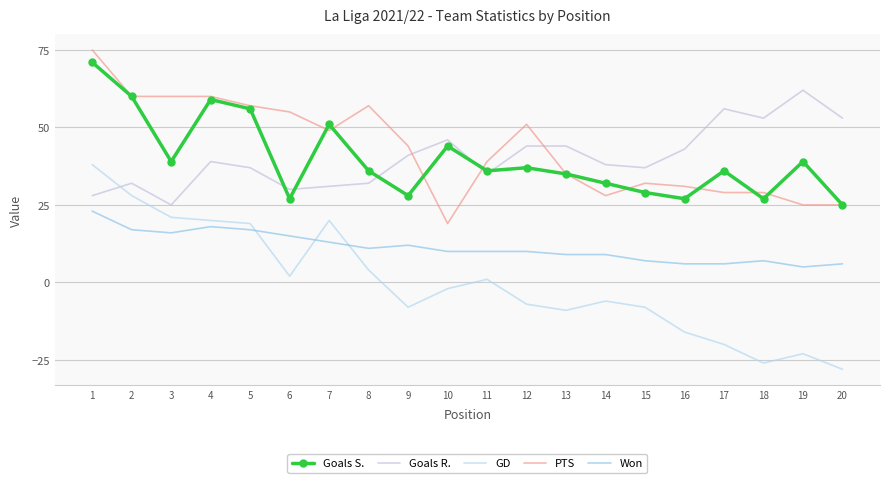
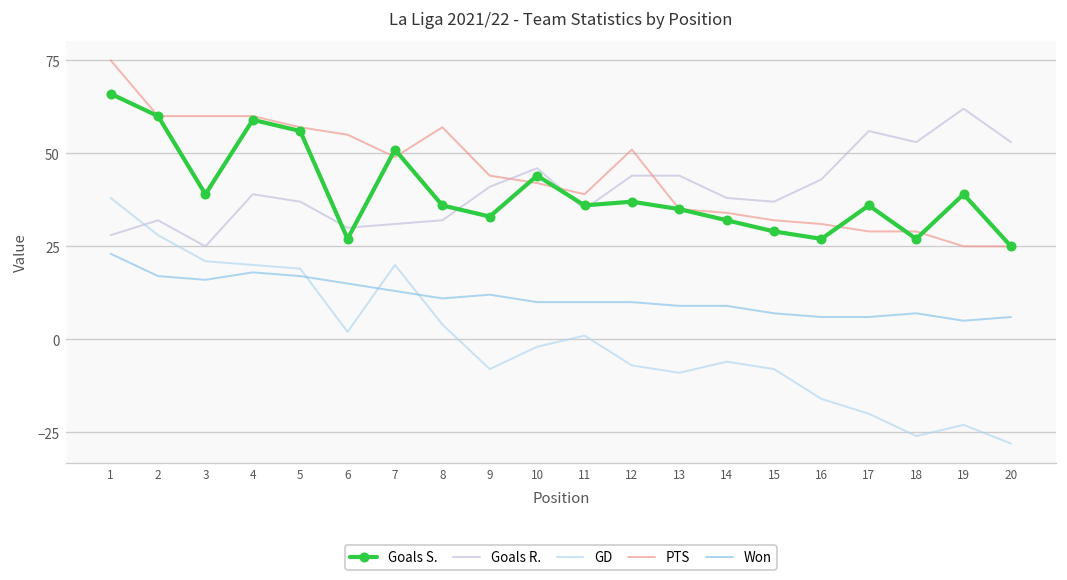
Goals S., 1: 71 -> 66
Goals S., 9: 28 -> 33
PTS, 10: 19 -> 42
PTS, 14: 28 -> 34
